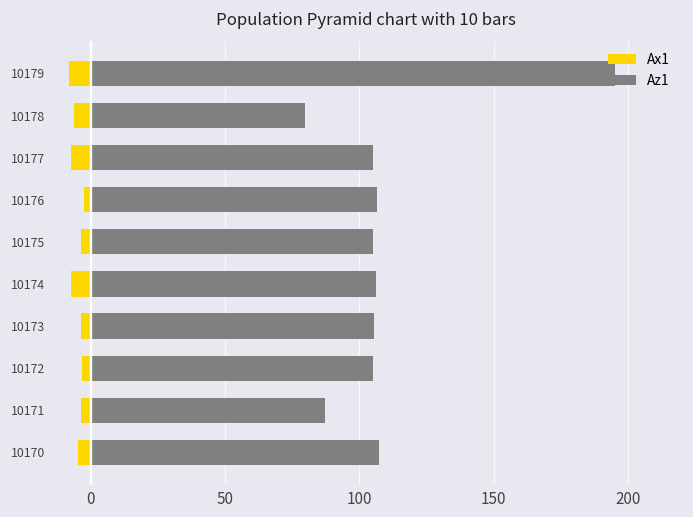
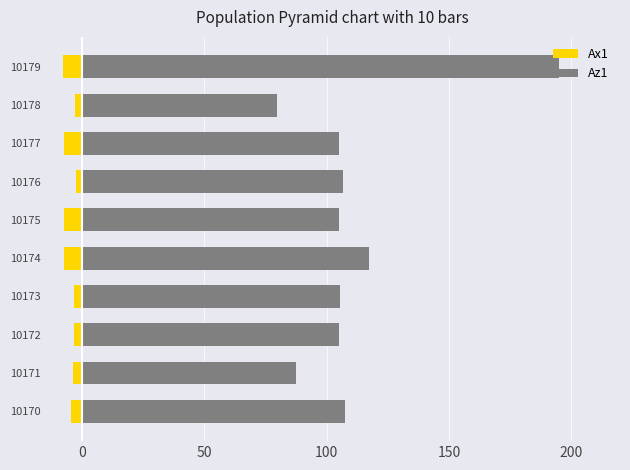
Ax1, 10178: -6 -> -3
Ax1, 10175: -3 -> -7
Az1, 10174: 106 -> 117
